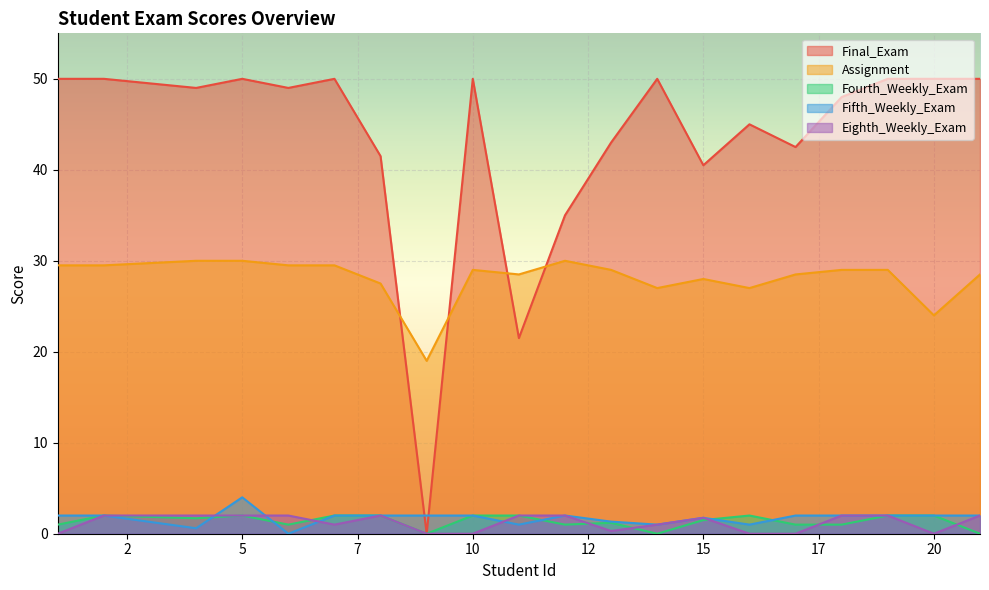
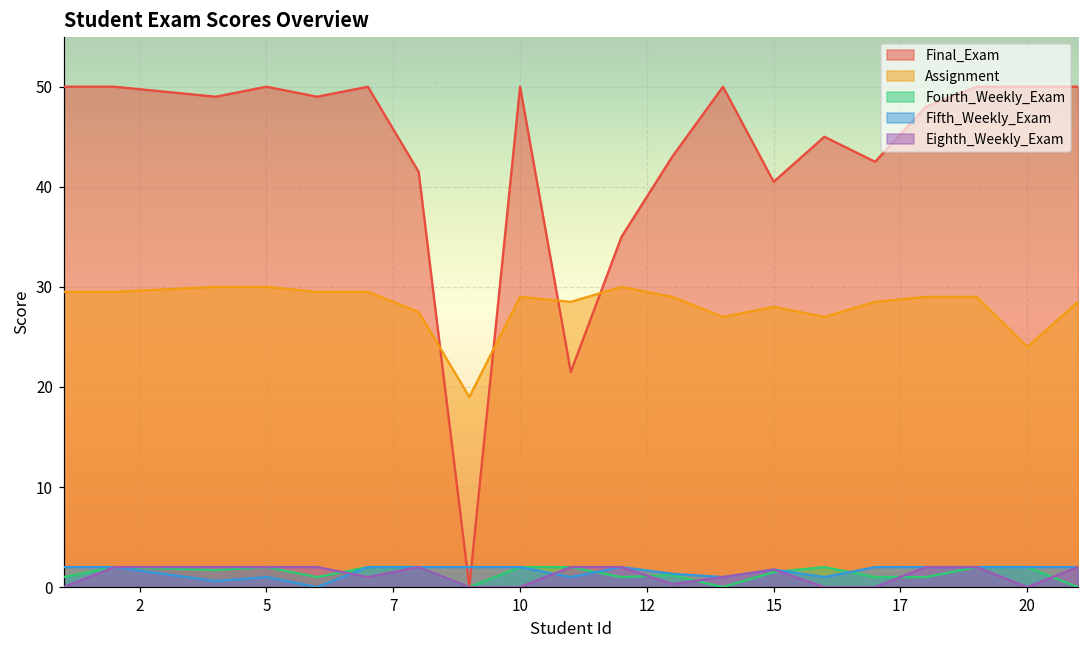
Fifth_Weekly_Exam, 5: 4 -> 1
